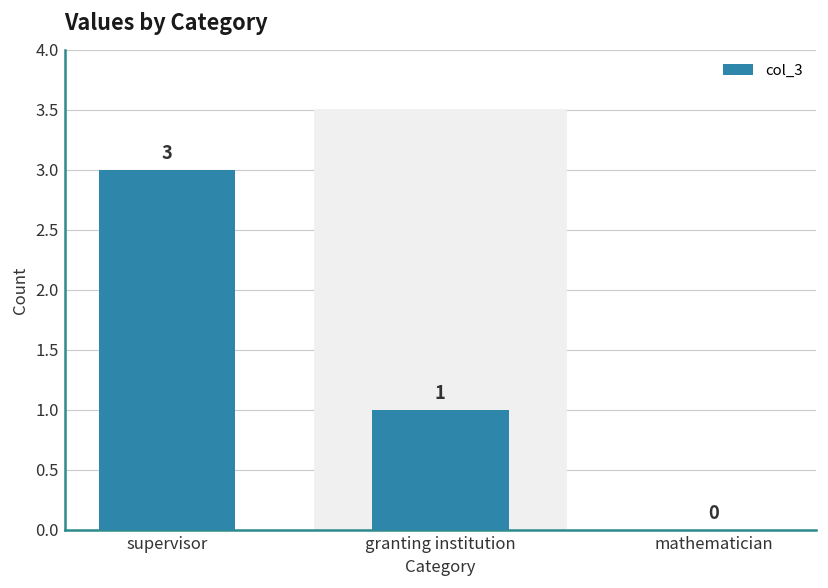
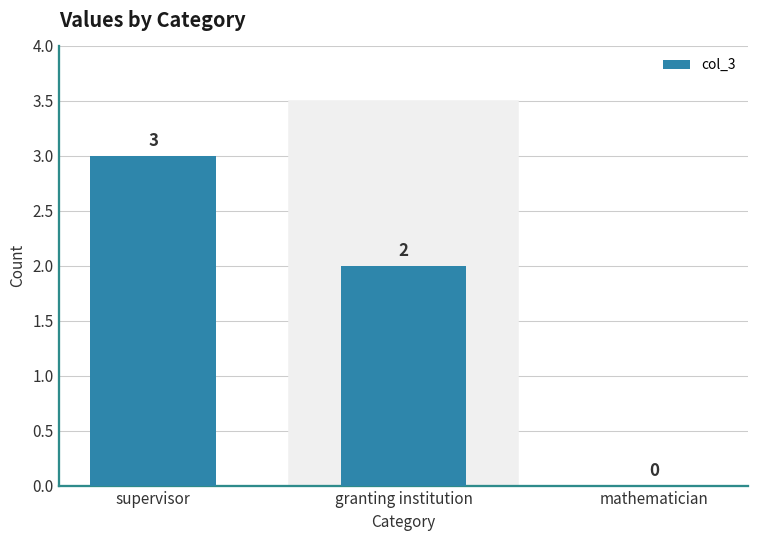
granting institution: 1 -> 2
